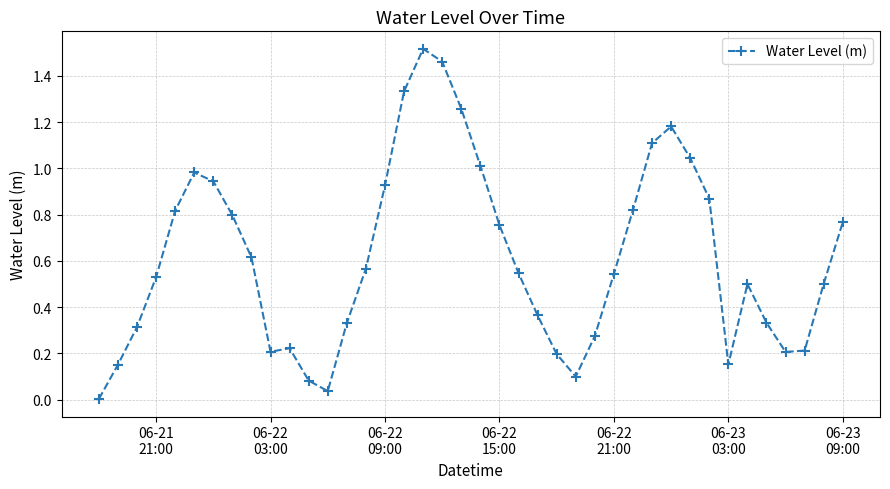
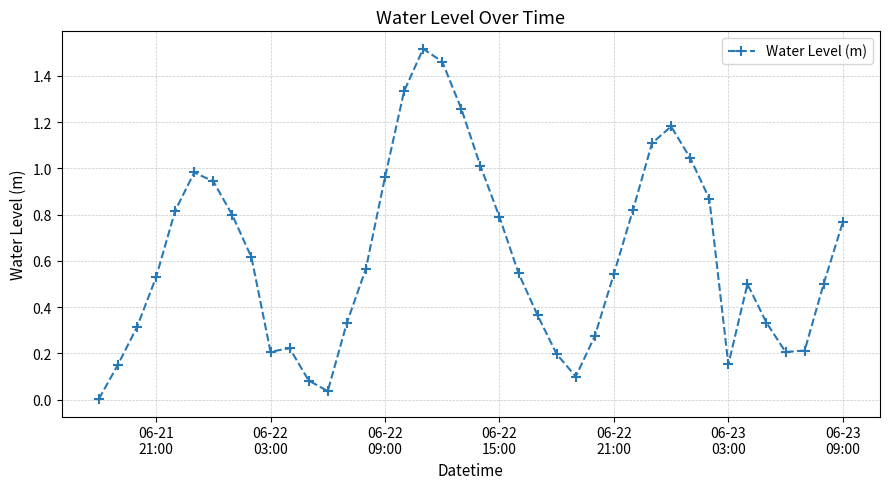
06-22 09:00: 0.93 -> 0.96
06-22 15:00: 0.76 -> 0.79
